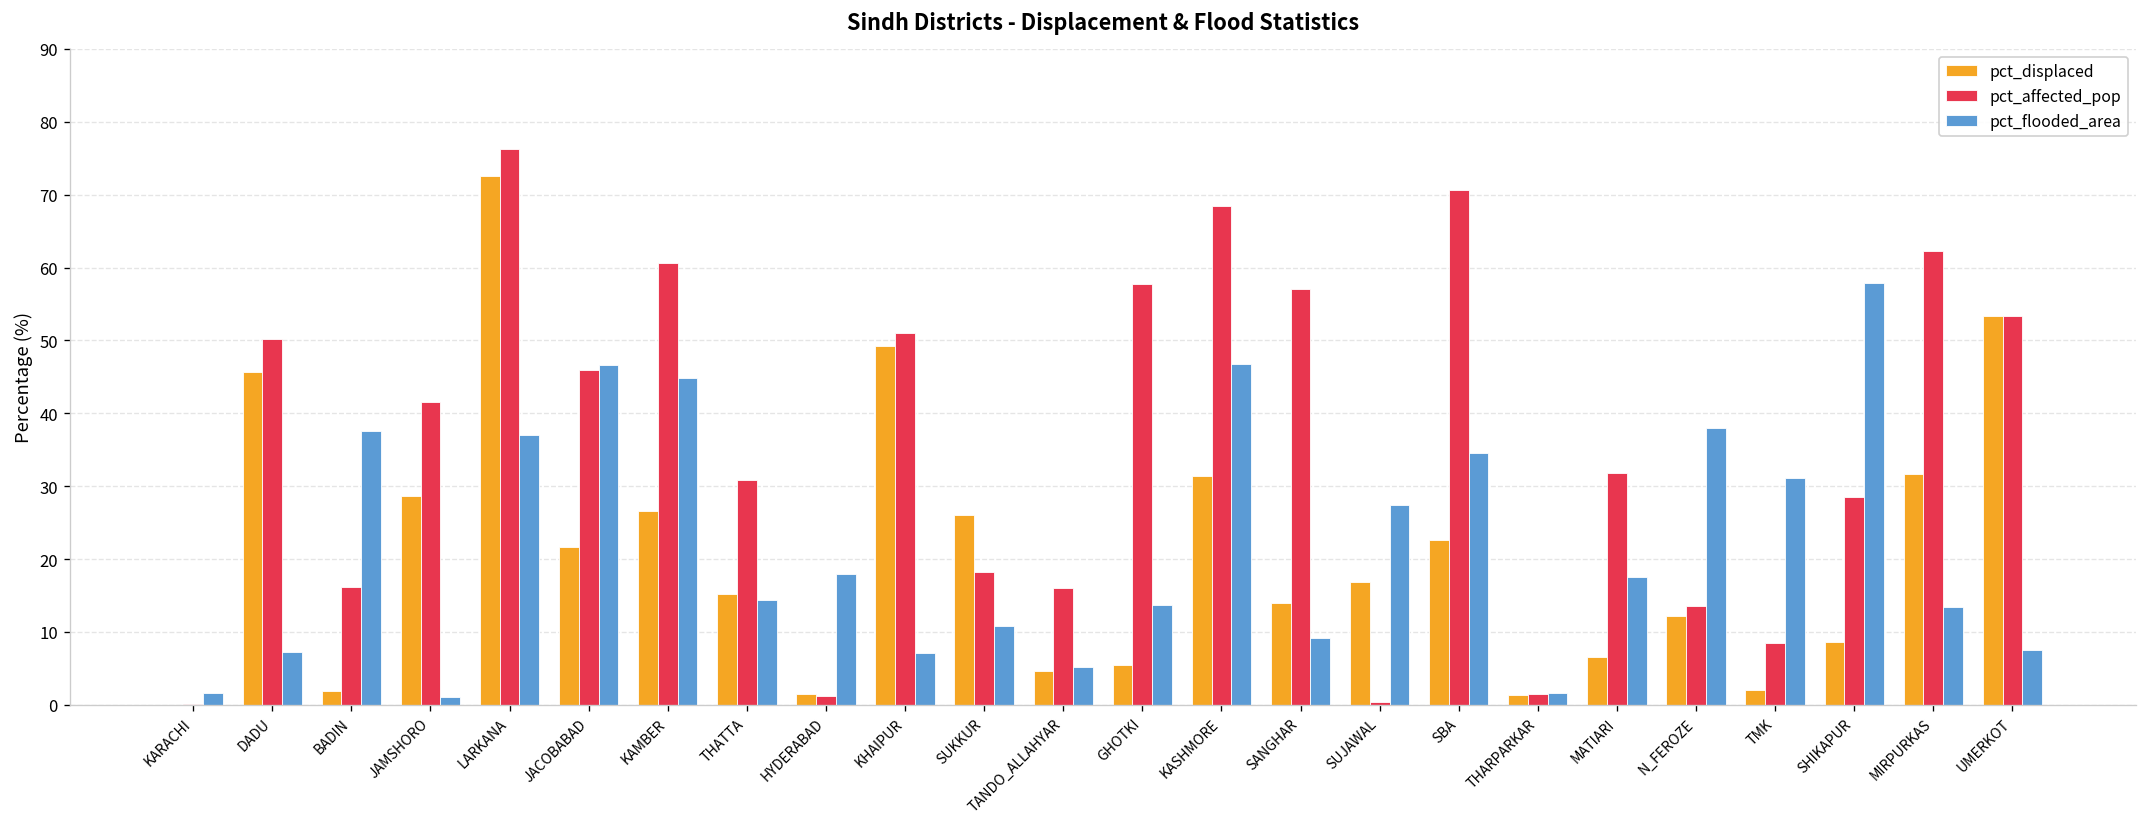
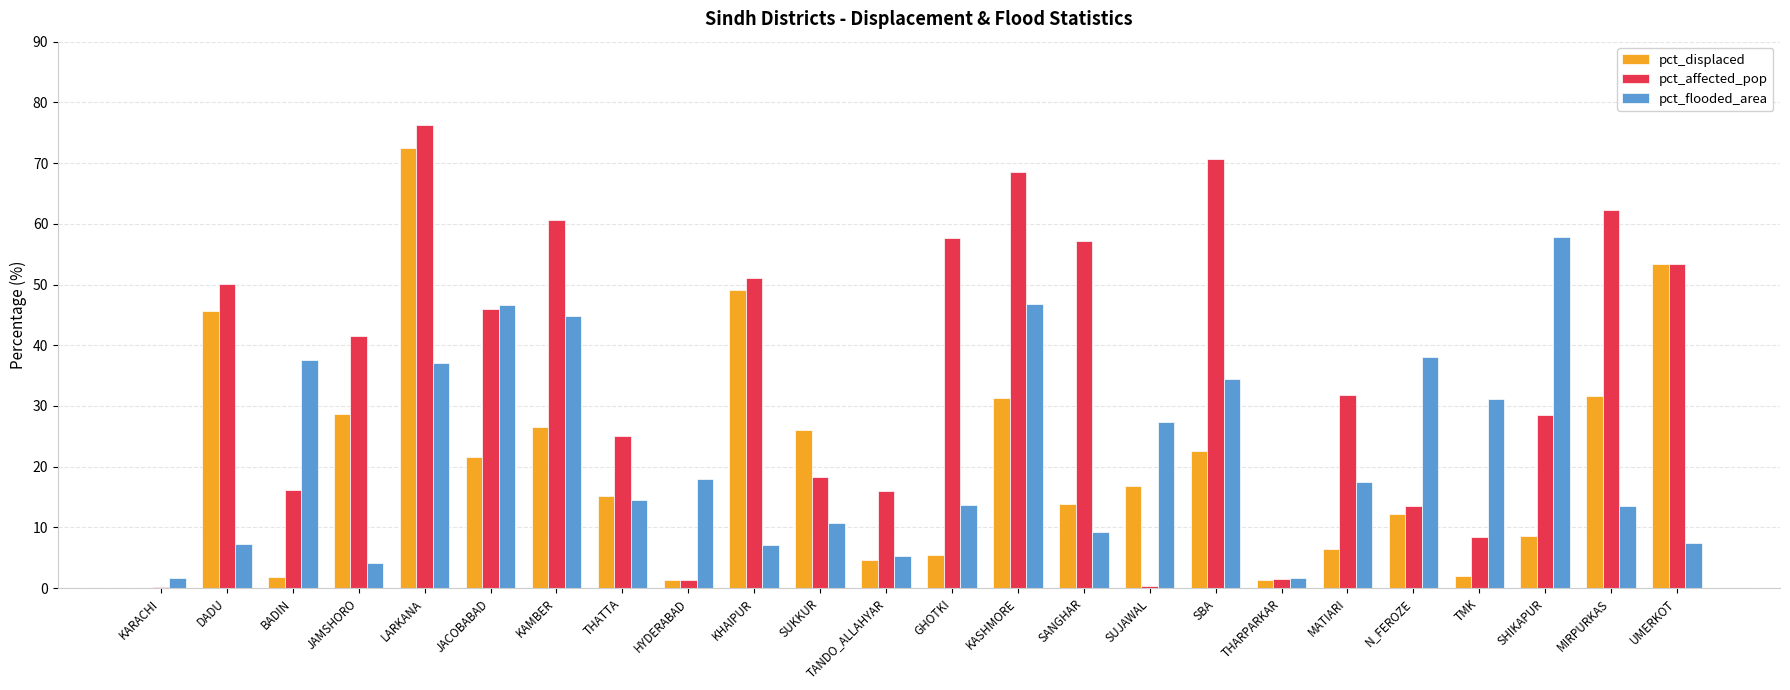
pct_flooded_area, JAMSHORO: 1 -> 4
pct_affected_pop, THATTA: 31 -> 25
